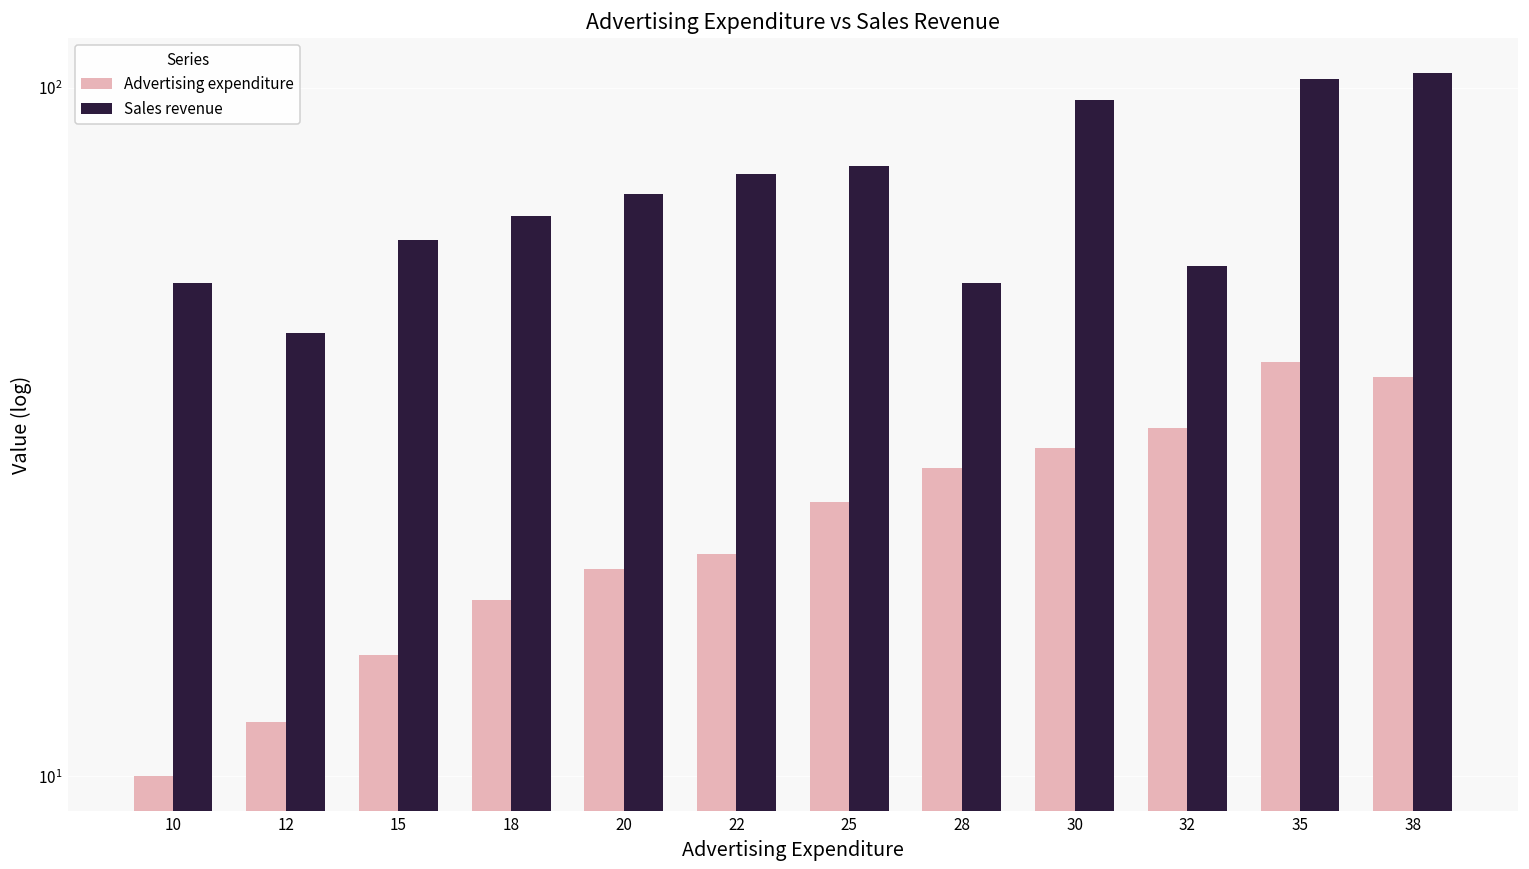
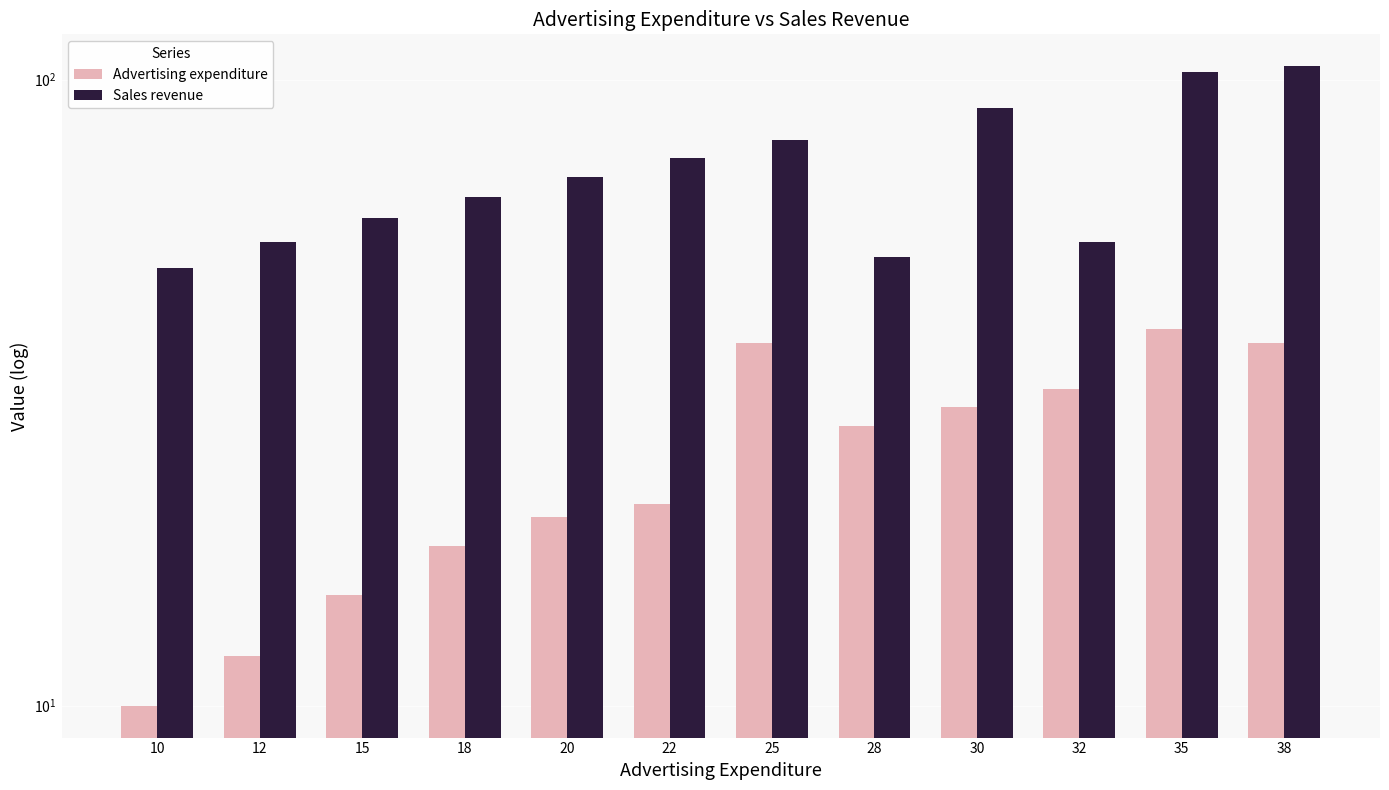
Sales revenue, 10: 52 -> 50
Sales revenue, 12: 44 -> 55
Advertising expenditure, 25: 25 -> 38
Sales revenue, 25: 77 -> 80
Sales revenue, 30: 96 -> 90
